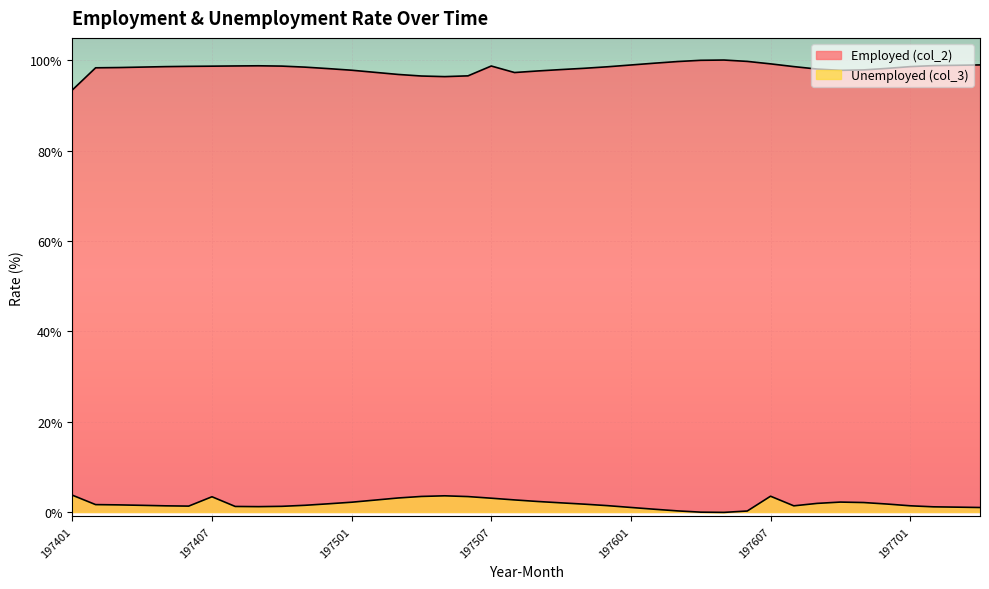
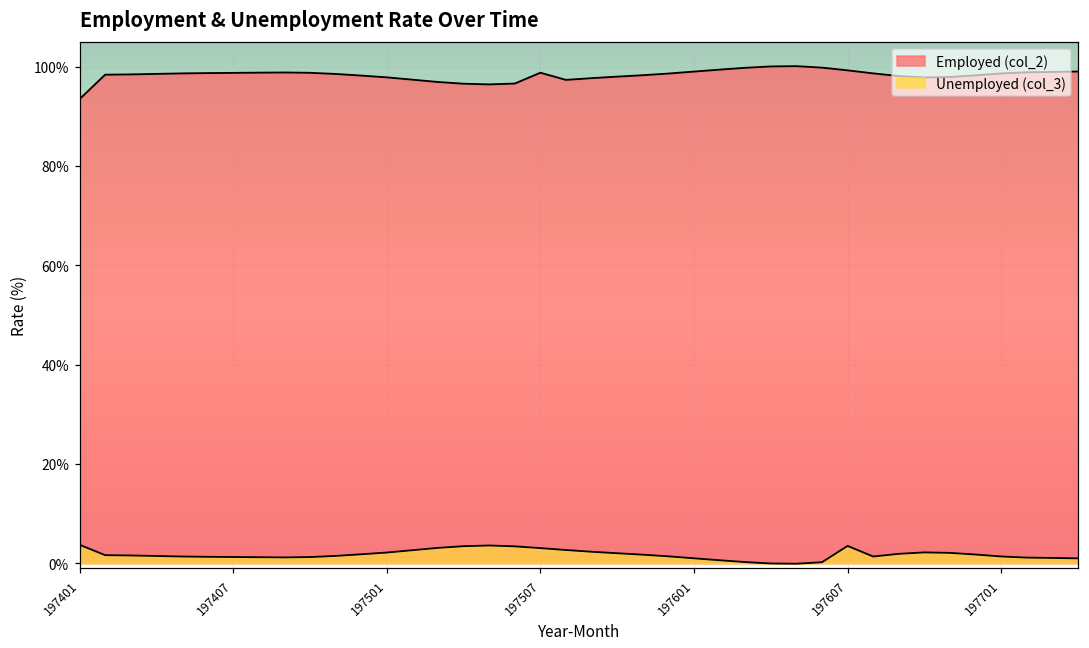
Unemployed (col_3), 197407: 3% -> 1%
